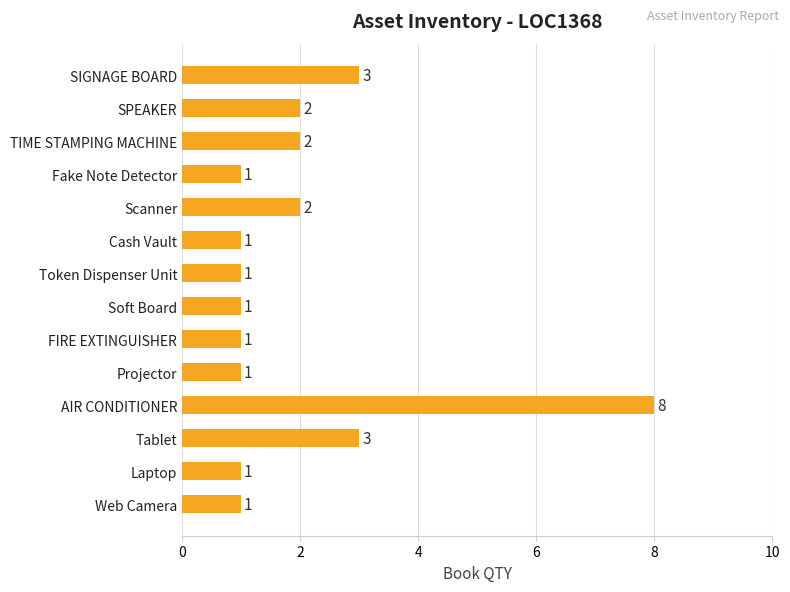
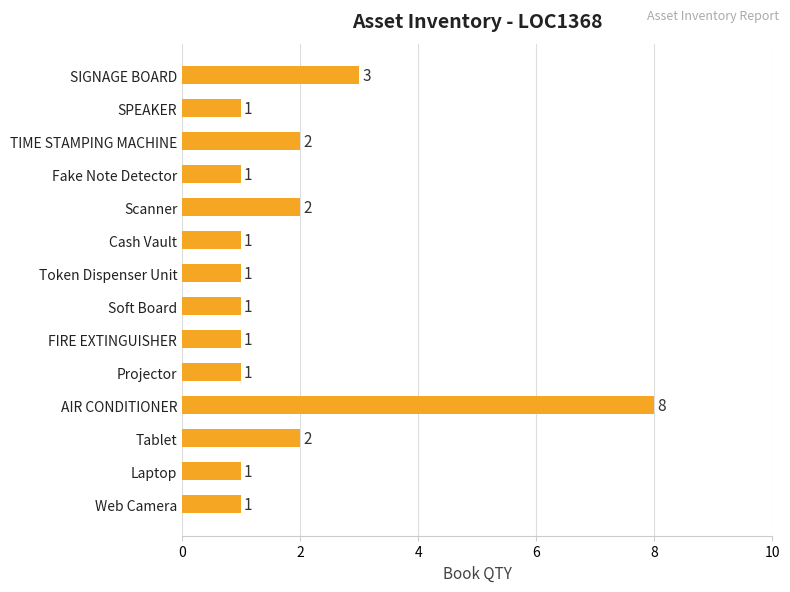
SPEAKER: 2 -> 1
Tablet: 3 -> 2
